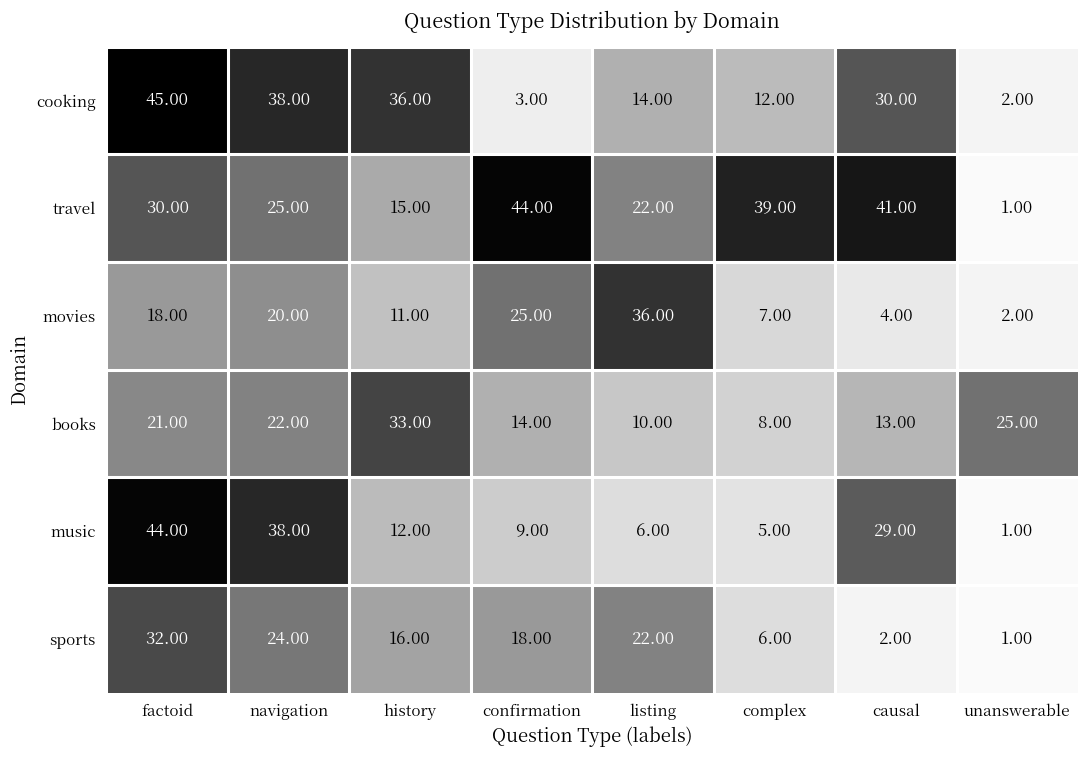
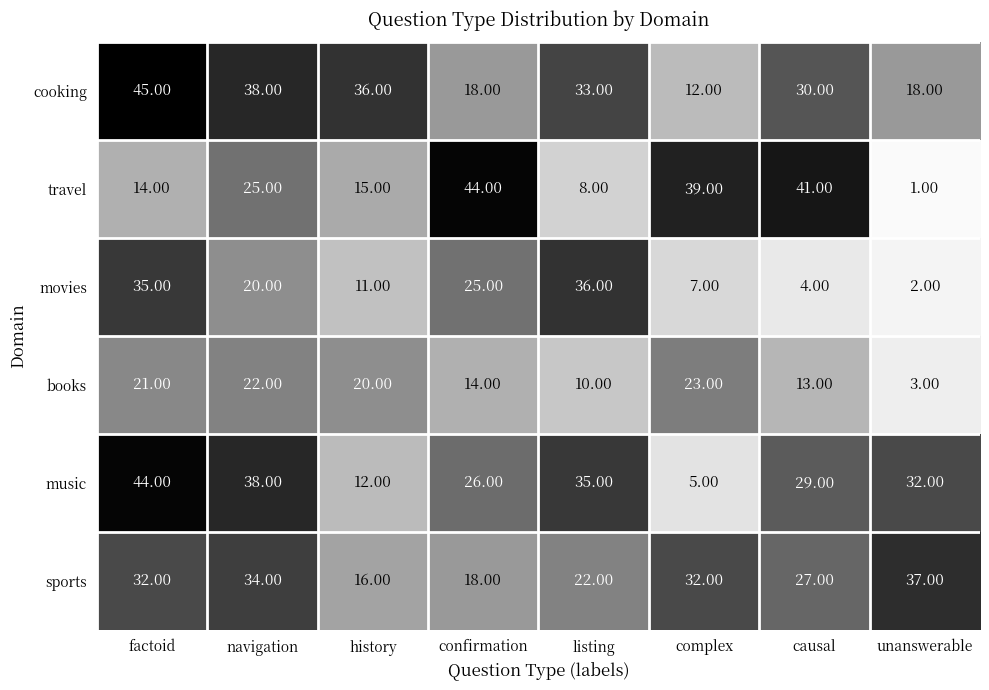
cooking, confirmation: 3.00 -> 18.00
cooking, listing: 14.00 -> 33.00
cooking, unanswerable: 2.00 -> 18.00
travel, factoid: 30.00 -> 14.00
travel, listing: 22.00 -> 8.00
movies, factoid: 18.00 -> 35.00
books, history: 33.00 -> 20.00
books, complex: 8.00 -> 23.00
books, unanswerable: 25.00 -> 3.00
music, confirmation: 9.00 -> 26.00
music, listing: 6.00 -> 35.00
music, unanswerable: 1.00 -> 32.00
sports, navigation: 24.00 -> 34.00
sports, complex: 6.00 -> 32.00
sports, causal: 2.00 -> 27.00
sports, unanswerable: 1.00 -> 37.00
